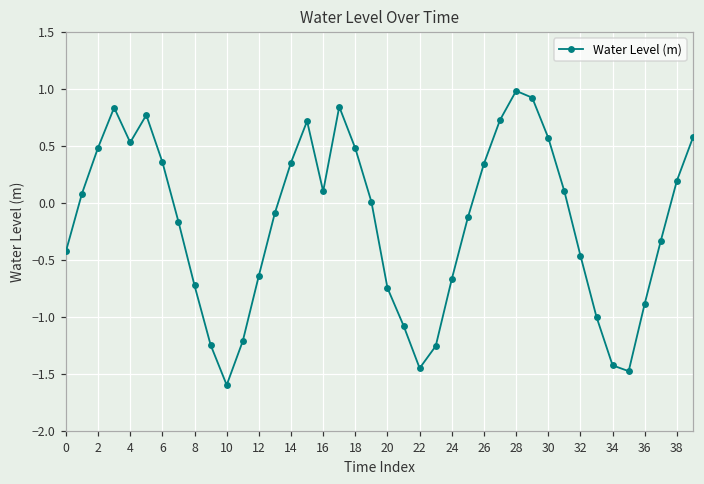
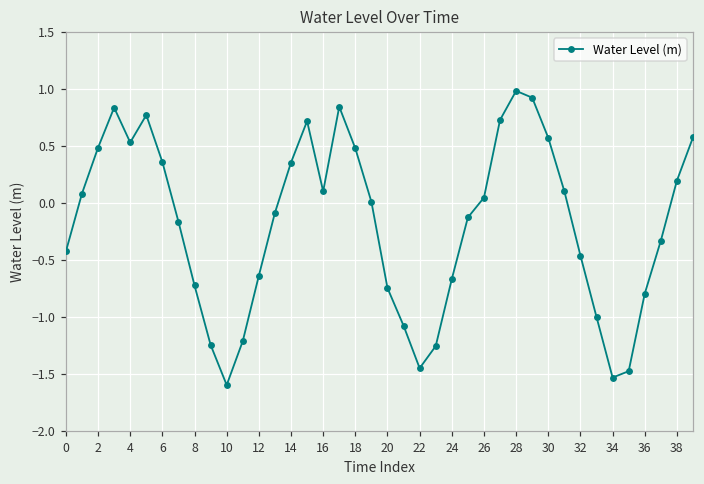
26: 0.35 -> 0.05
34: -1.42 -> -1.53
36: -0.88 -> -0.79
